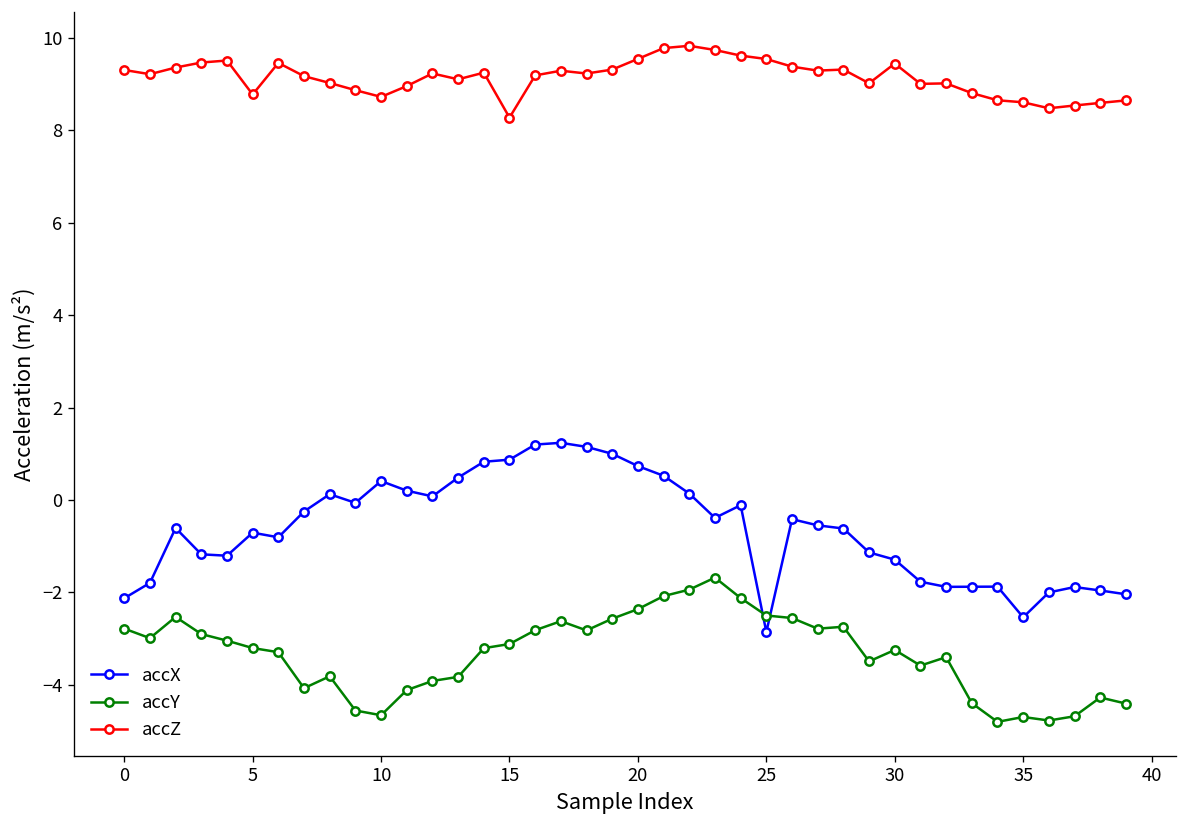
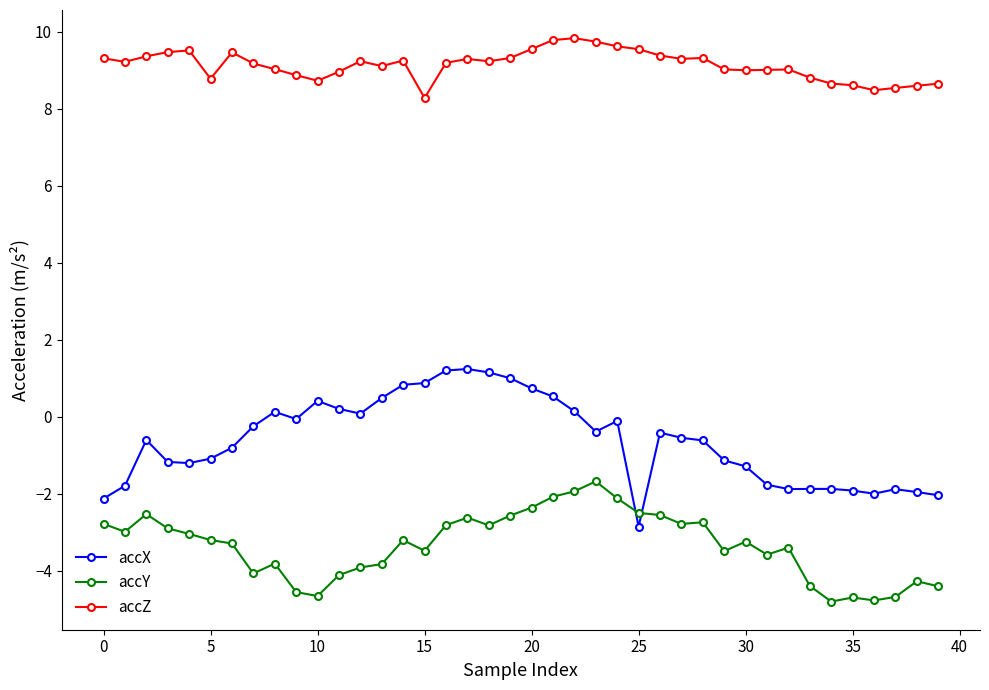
accX, 5: -0.7 -> -1.1
accY, 15: -3.1 -> -3.5
accZ, 30: 9.4 -> 9.0
accX, 35: -2.5 -> -1.9
